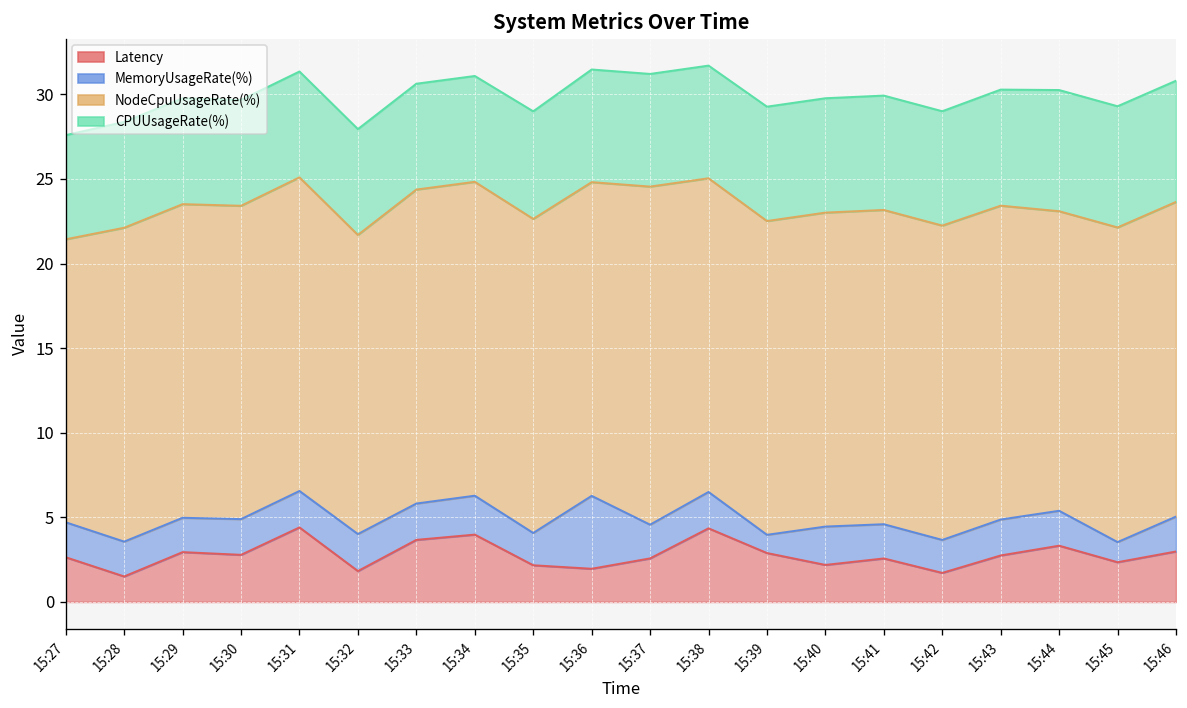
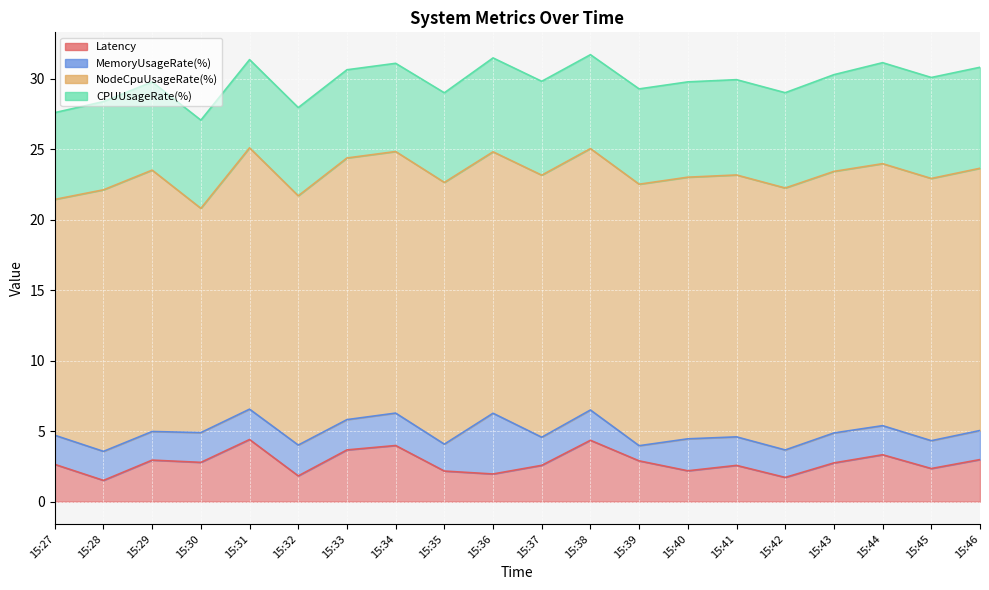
NodeCpuUsageRate(%), 15:30: 18.5 -> 15.9
NodeCpuUsageRate(%), 15:37: 20.0 -> 18.6
NodeCpuUsageRate(%), 15:44: 17.7 -> 18.6
MemoryUsageRate(%), 15:45: 1.2 -> 2.0
